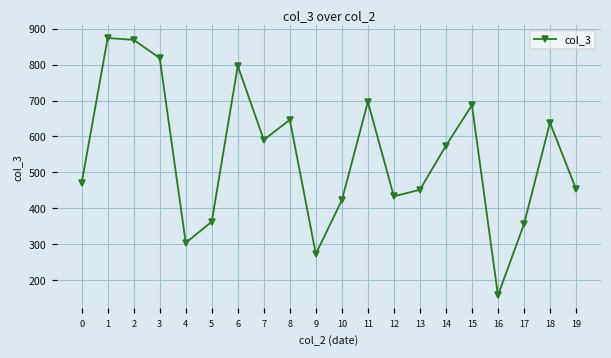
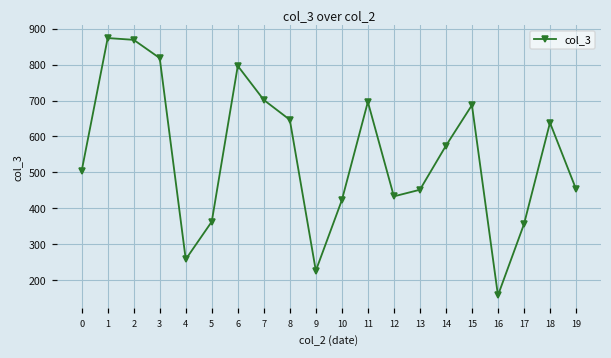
0: 470 -> 500
4: 300 -> 260
7: 590 -> 700
9: 270 -> 230
